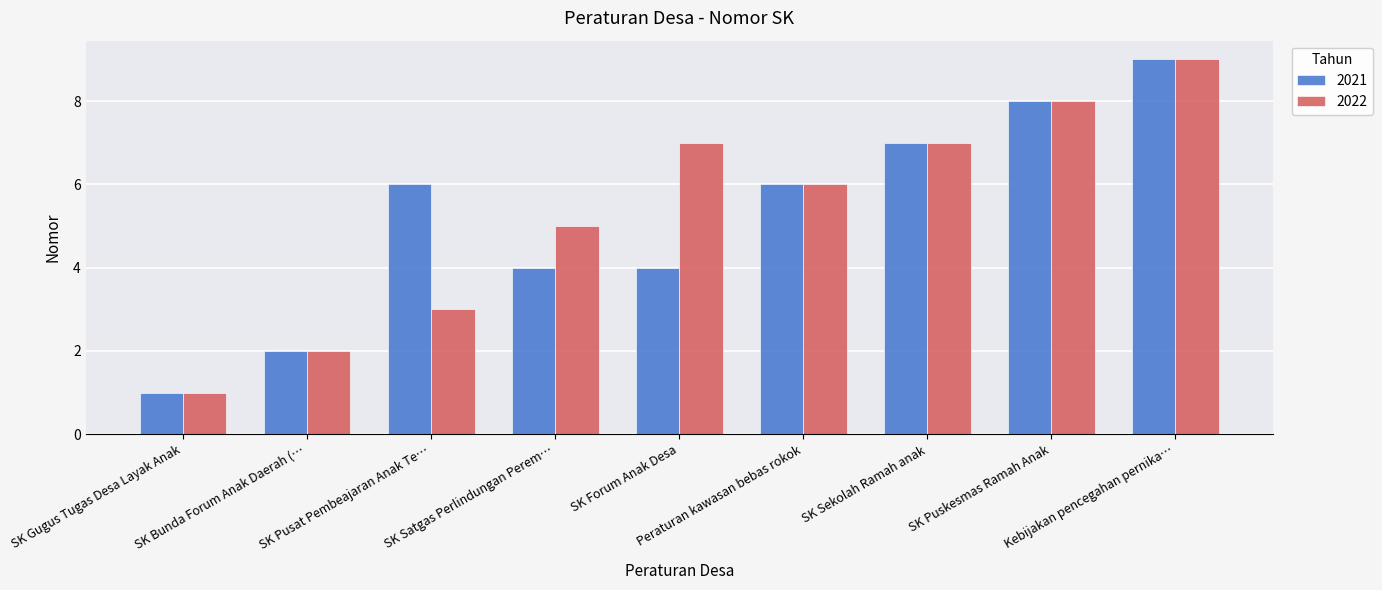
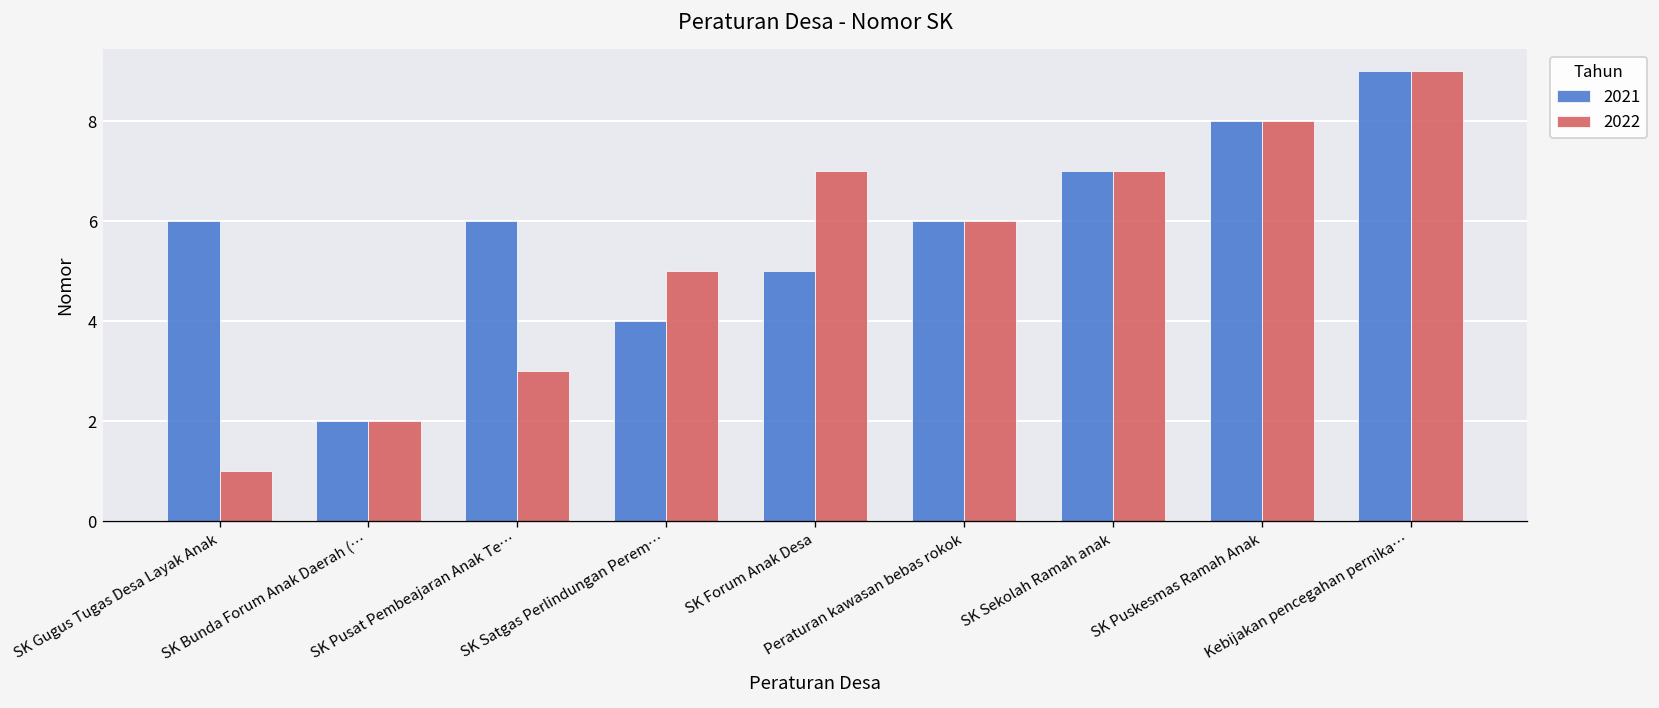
2021, SK Gugus Tugas Desa Layak Anak: 1 -> 6
2021, SK Forum Anak Desa: 4 -> 5
